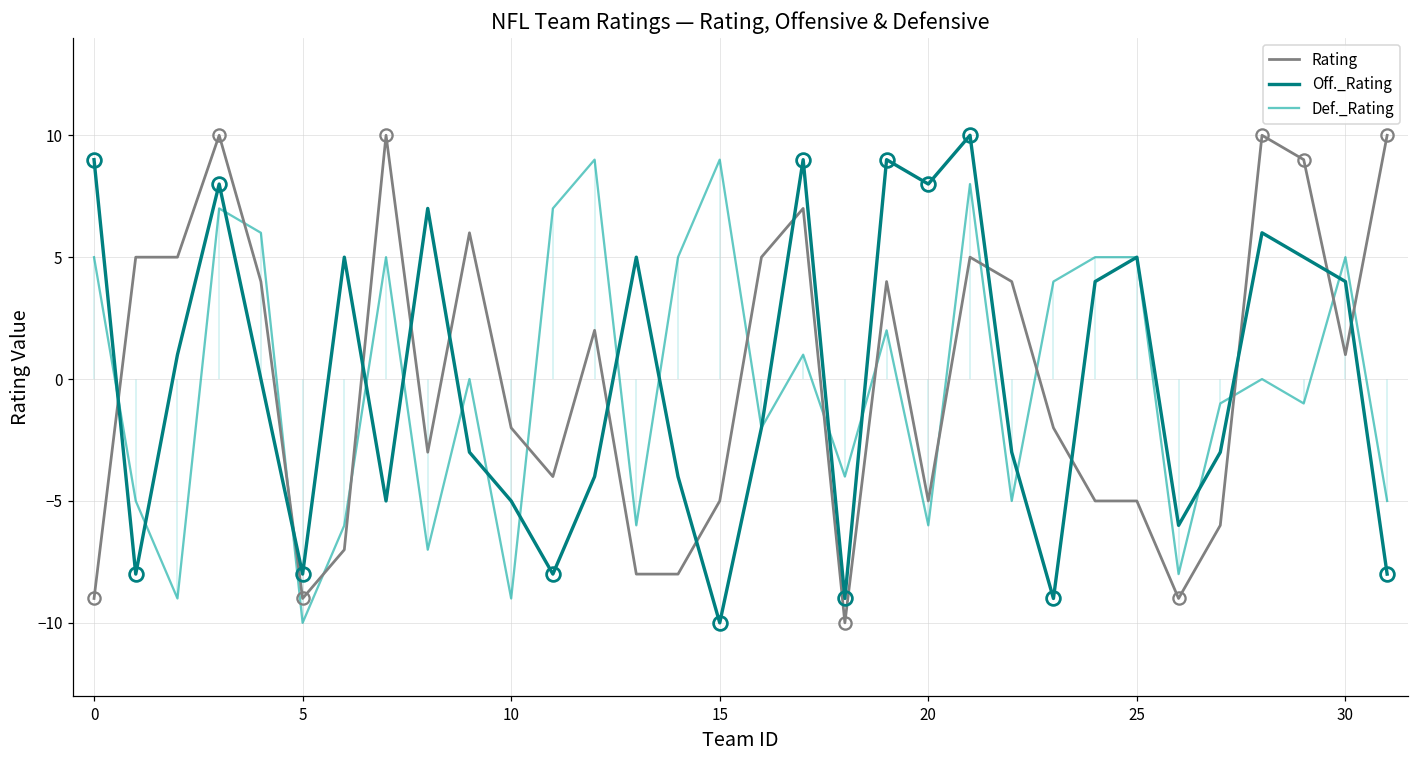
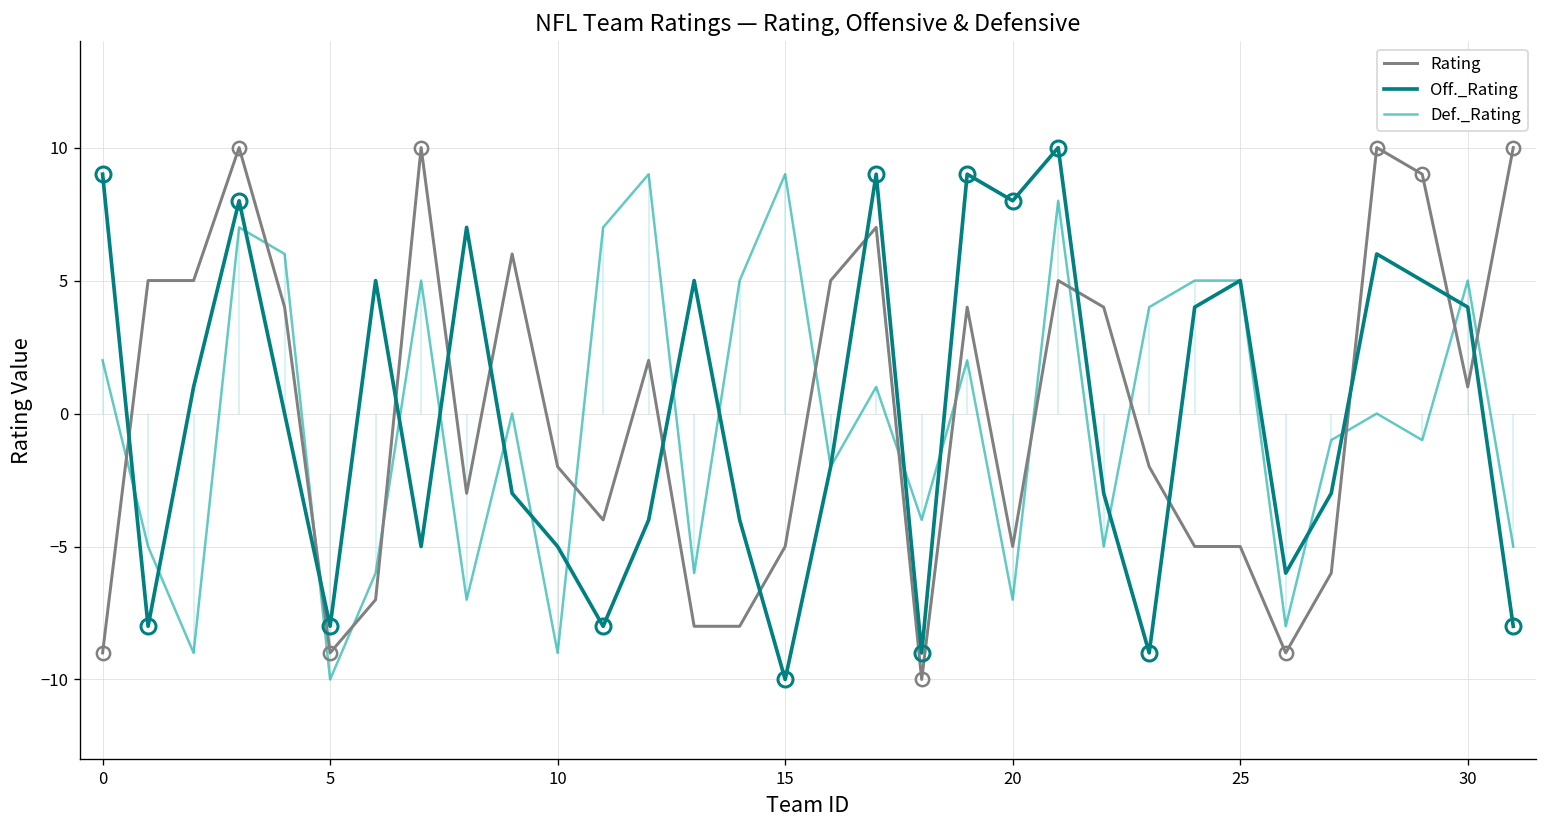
Def._Rating, 0: 5 -> 2
Def._Rating, 20: -6 -> -7
